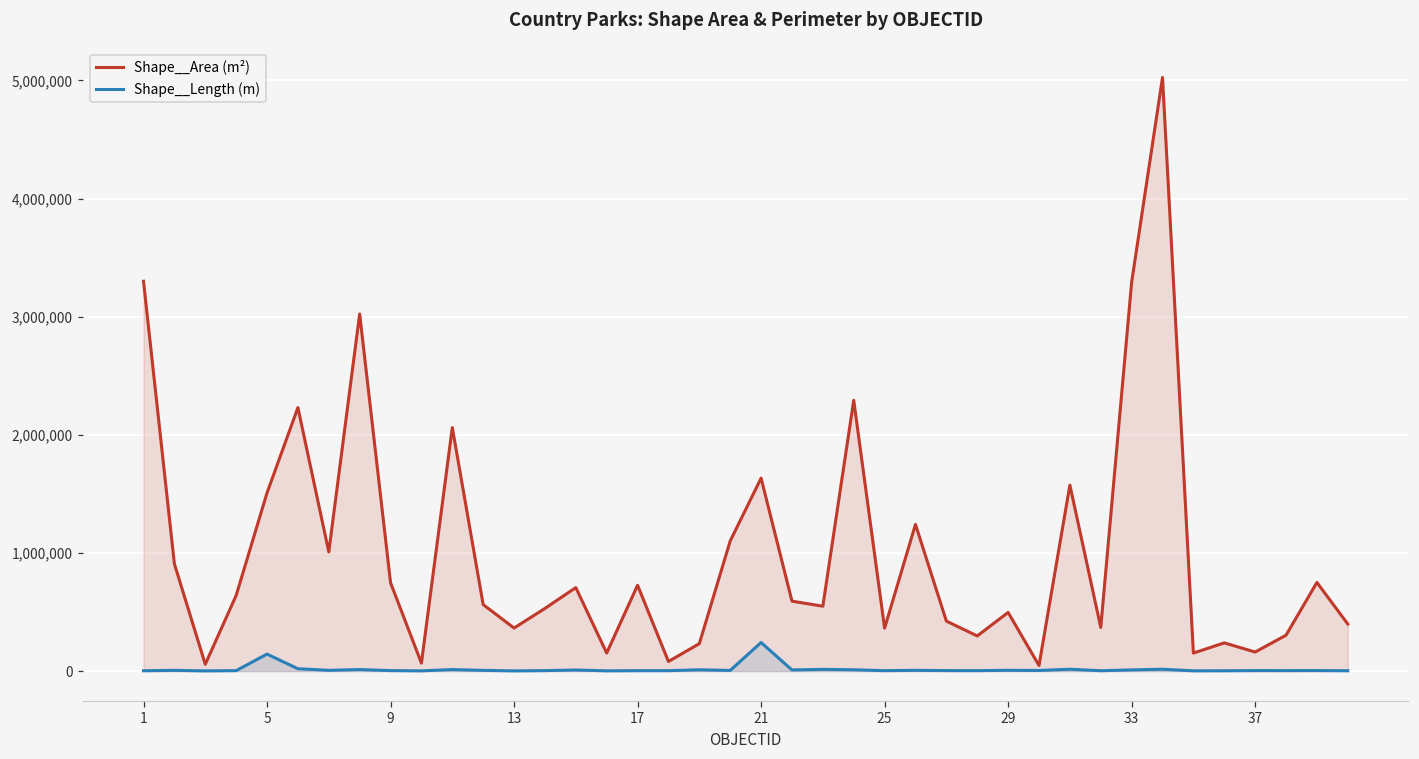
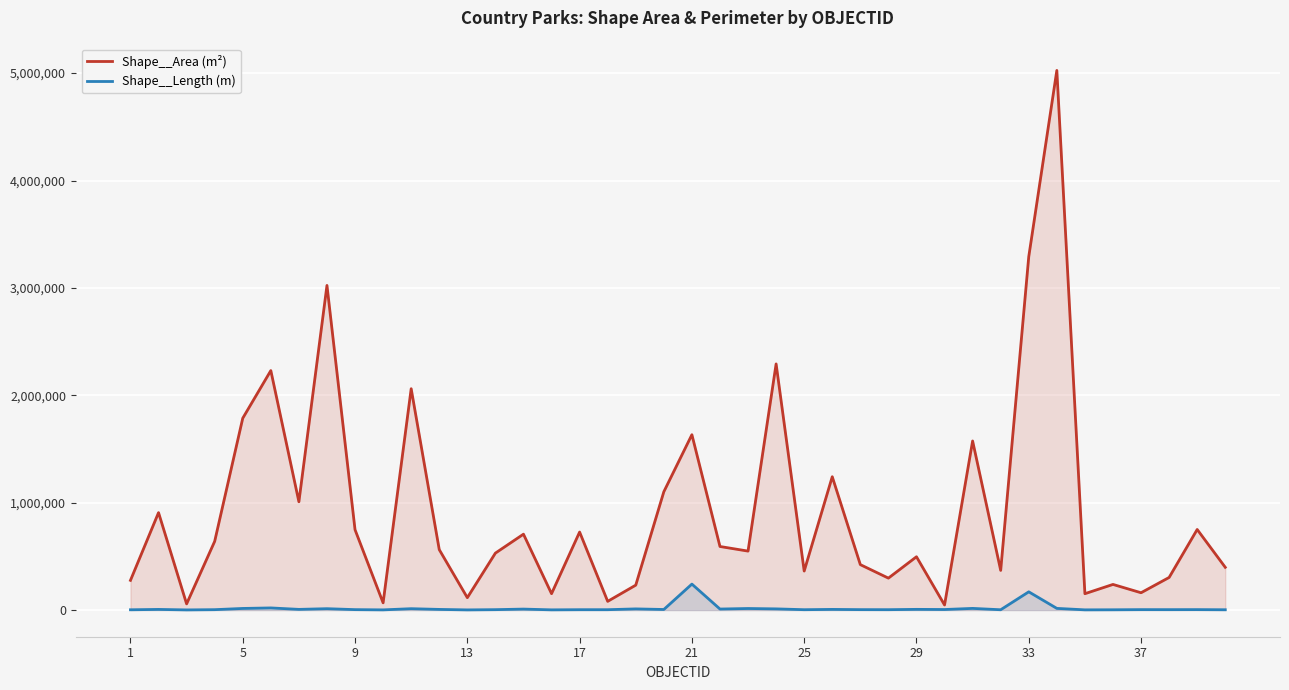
Shape__Area (m²), 1: 3,300,000 -> 280,000
Shape__Area (m²), 5: 1,510,000 -> 1,790,000
Shape__Length (m), 5: 140,000 -> 10,000
Shape__Area (m²), 13: 360,000 -> 120,000
Shape__Length (m), 33: 10,000 -> 170,000
